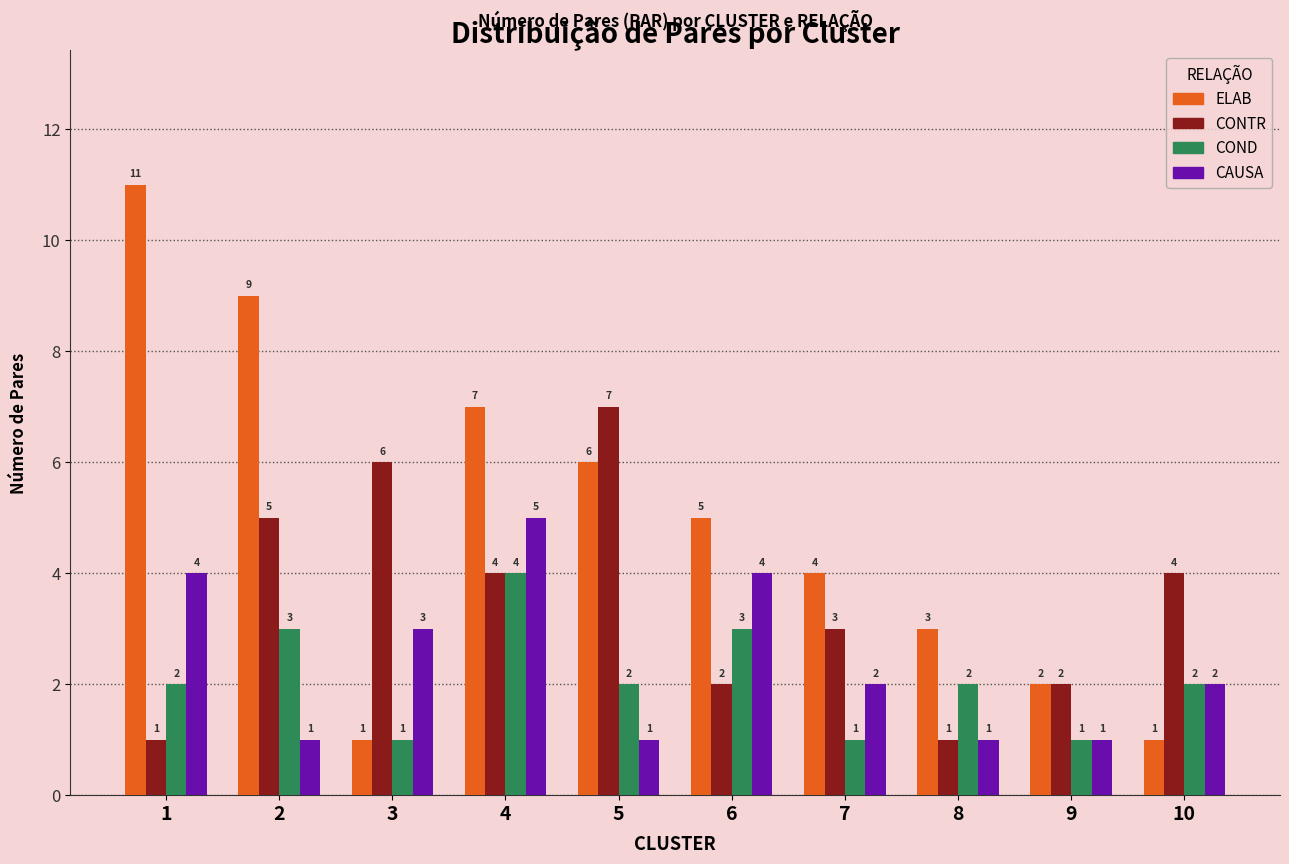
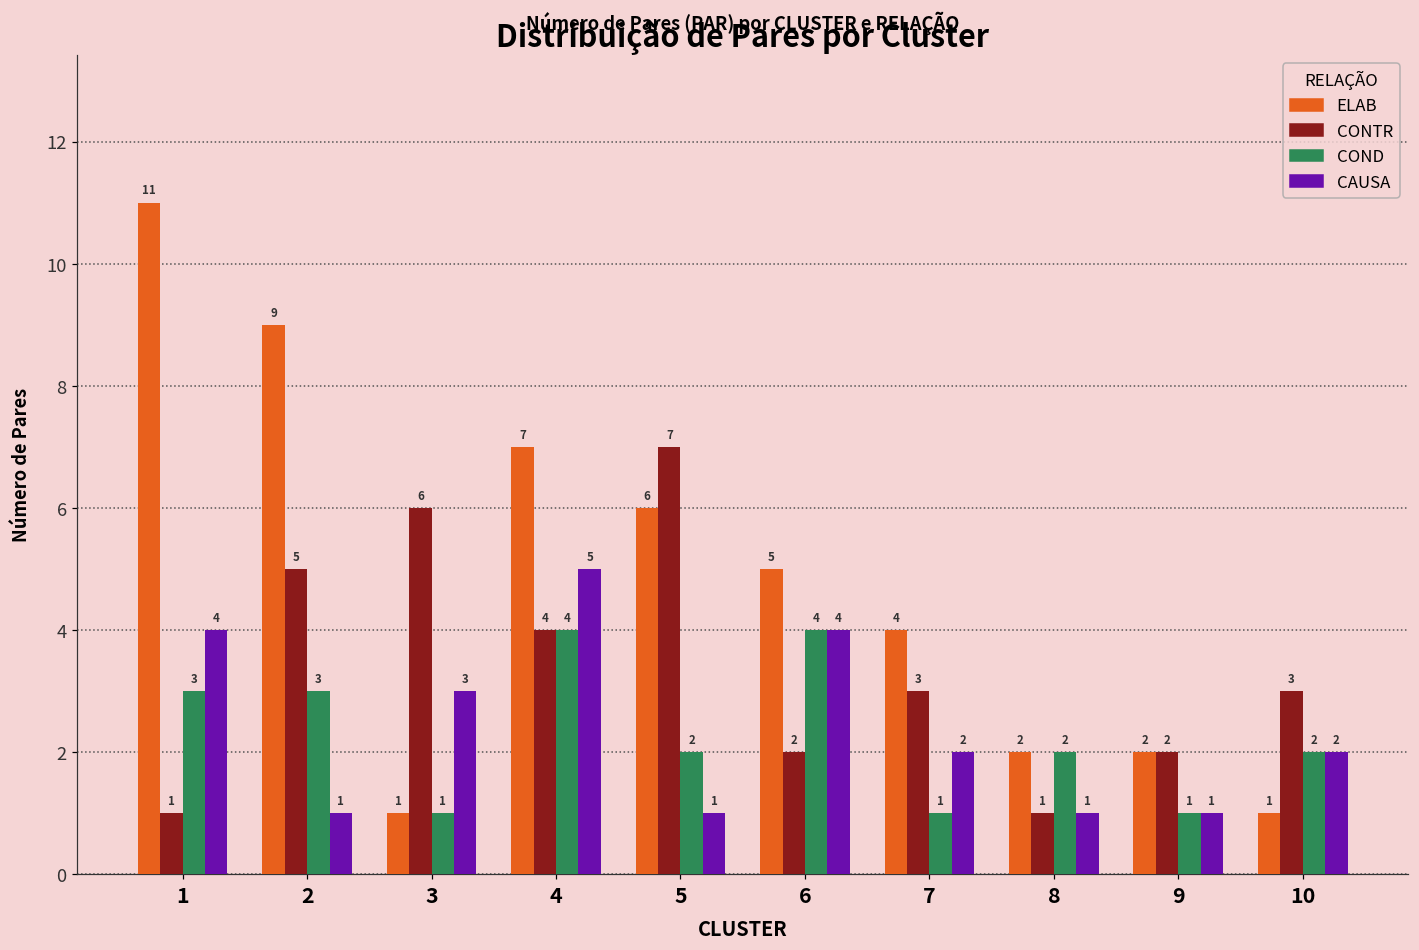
COND, 1: 2 -> 3
COND, 6: 3 -> 4
ELAB, 8: 3 -> 2
CONTR, 10: 4 -> 3
